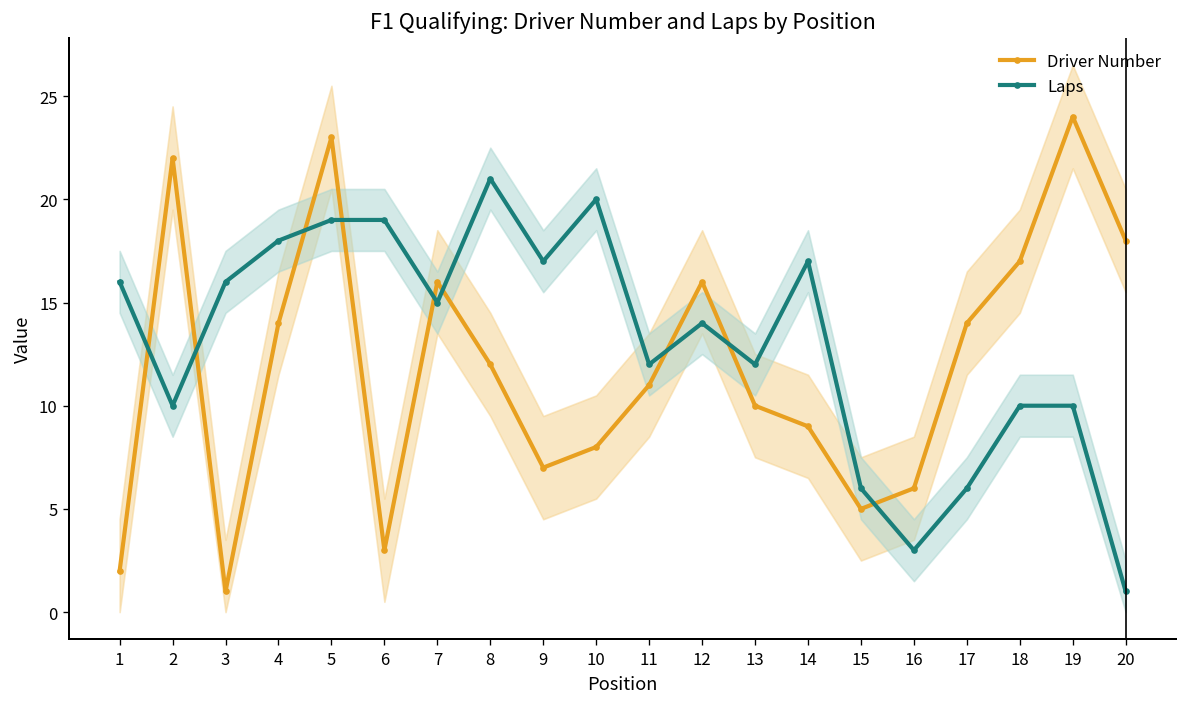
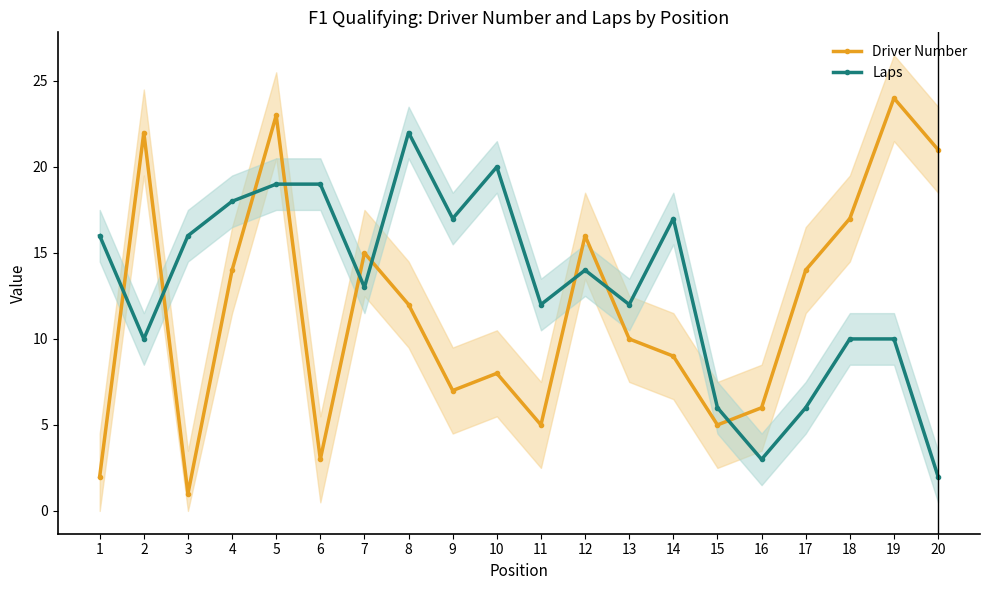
Driver Number, 7: 16 -> 15
Laps, 7: 15 -> 13
Laps, 8: 21 -> 22
Driver Number, 11: 11 -> 5
Driver Number, 20: 18 -> 21
Laps, 20: 1 -> 2
